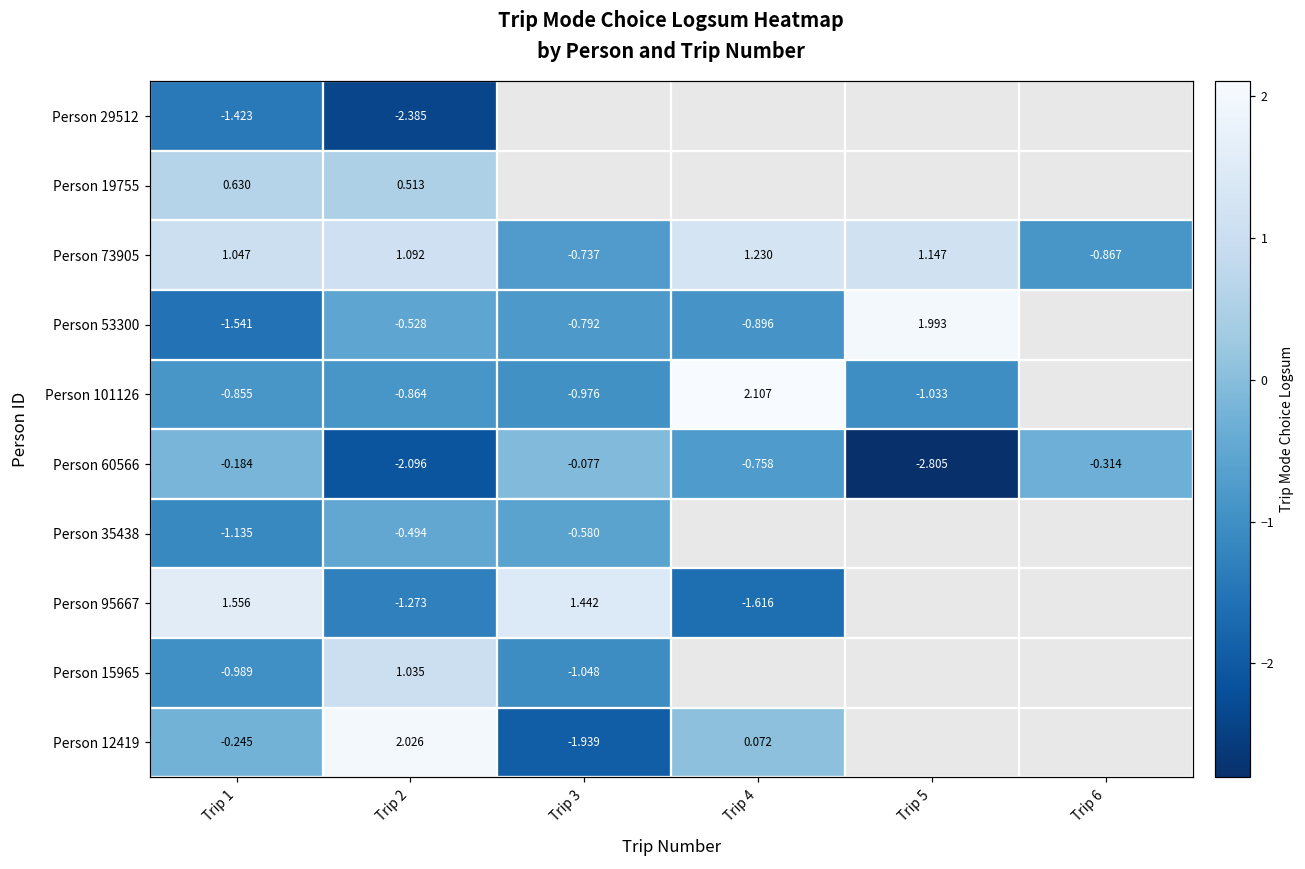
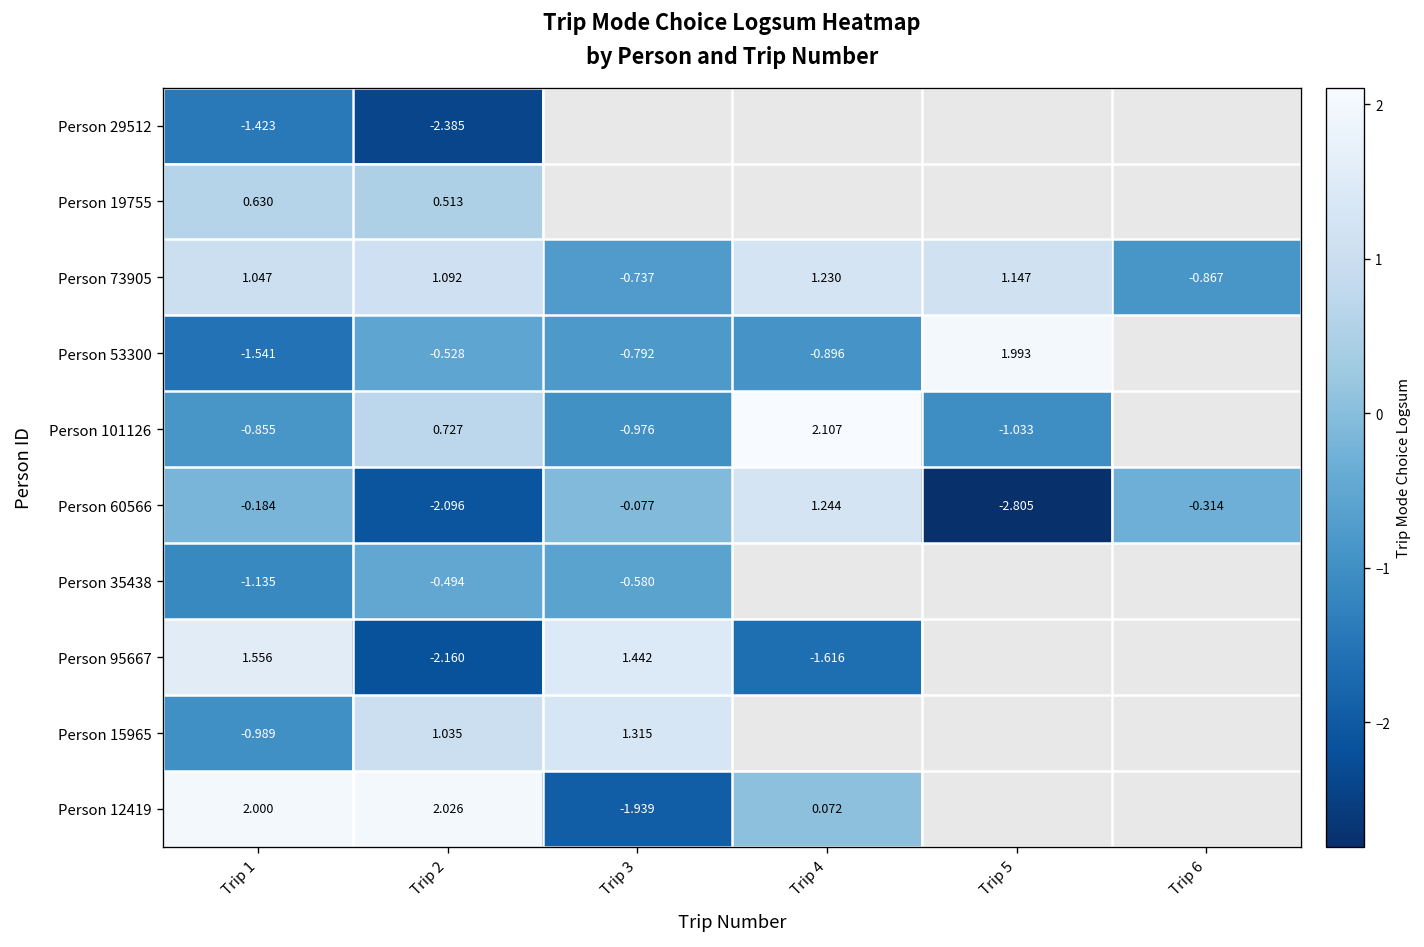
Person 101126, Trip 2: -0.864 -> 0.727
Person 60566, Trip 4: -0.758 -> 1.244
Person 95667, Trip 2: -1.273 -> -2.160
Person 15965, Trip 3: -1.048 -> 1.315
Person 12419, Trip 1: -0.245 -> 2.000
